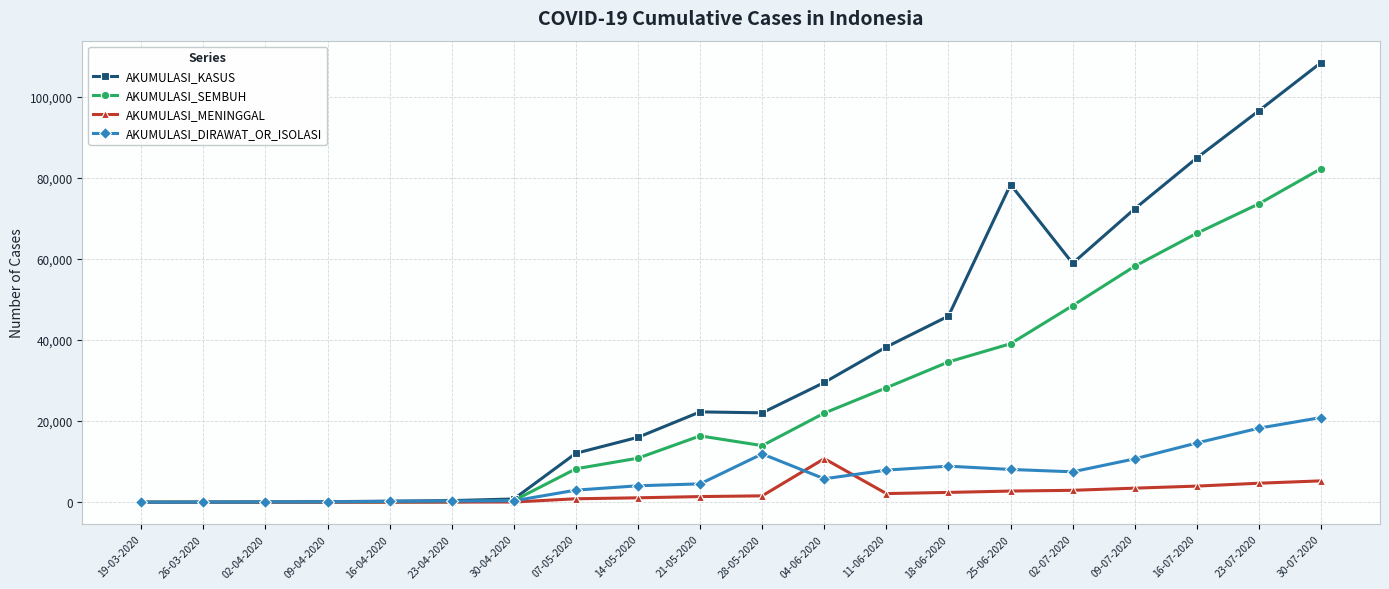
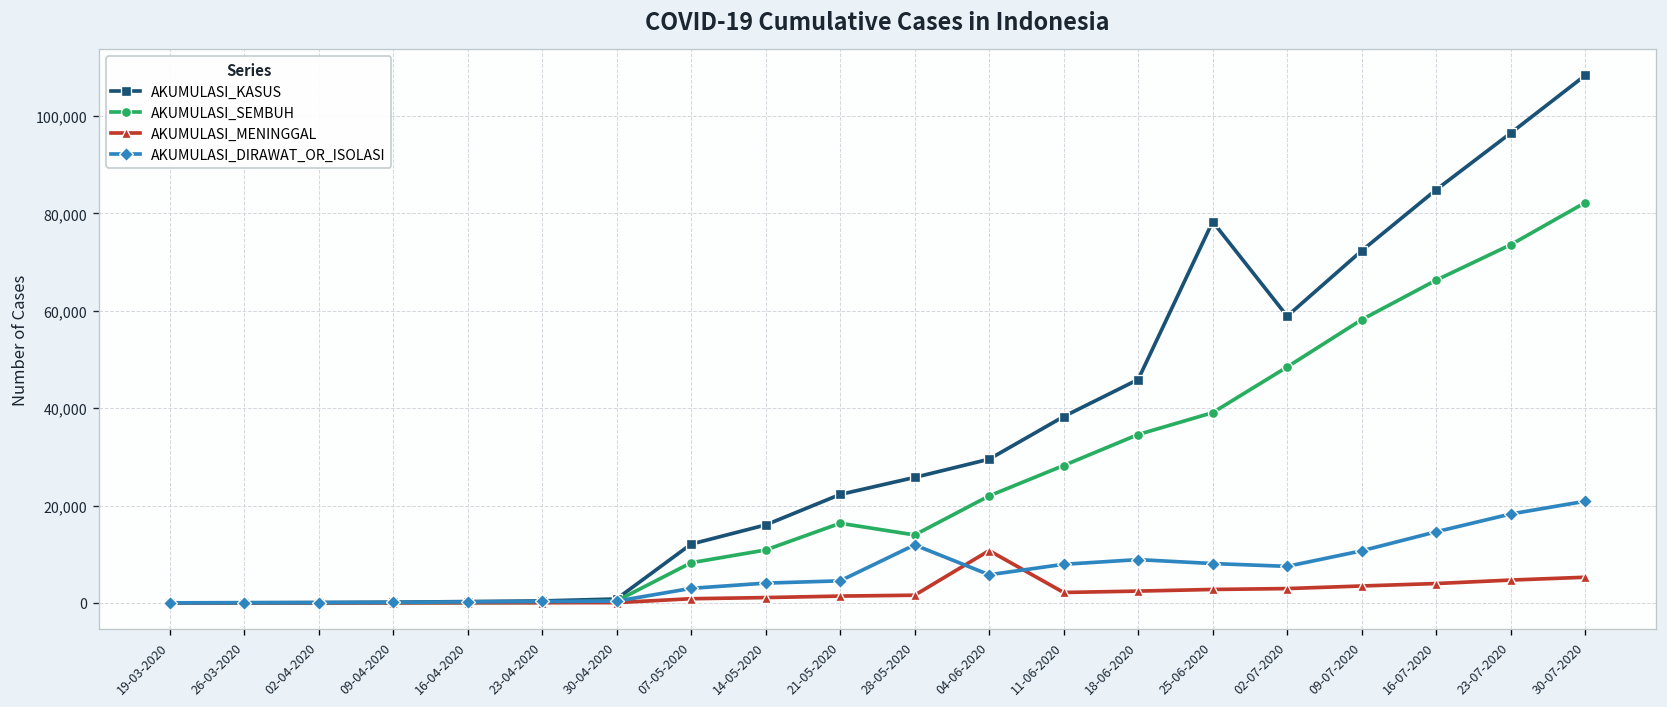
AKUMULASI_KASUS, 28-05-2020: 22,000 -> 26,000
